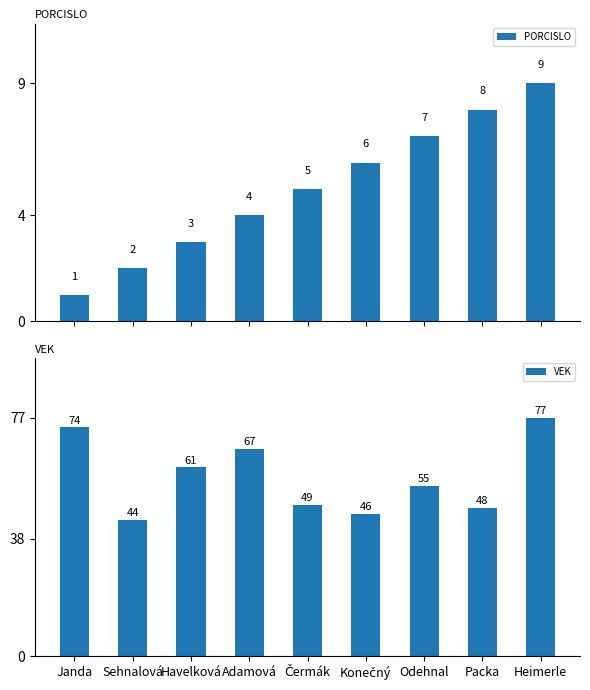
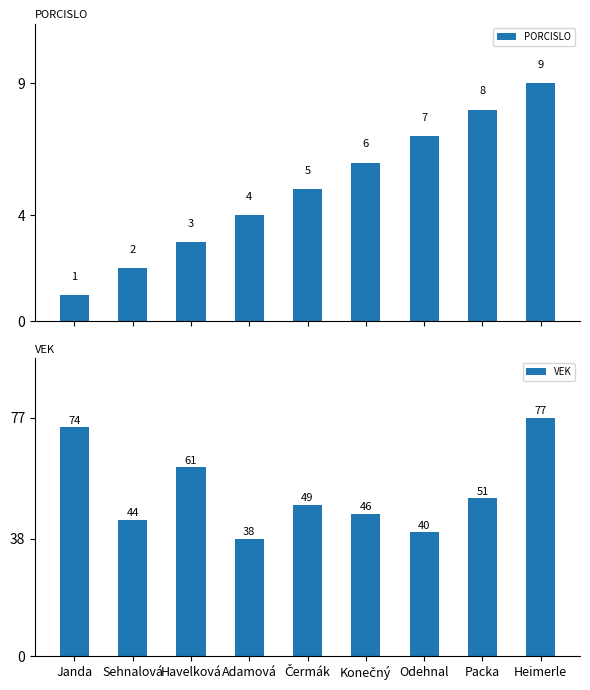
VEK, Adamová: 67 -> 38
VEK, Odehnal: 55 -> 40
VEK, Packa: 48 -> 51
